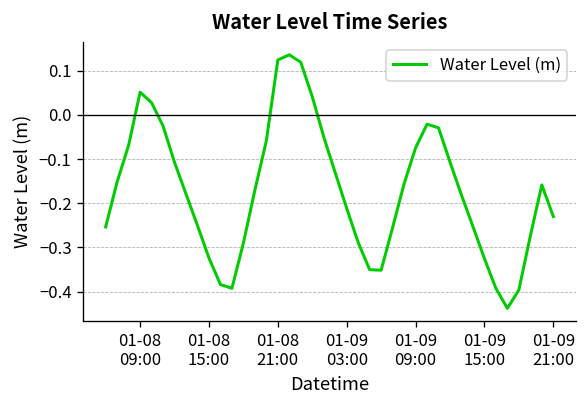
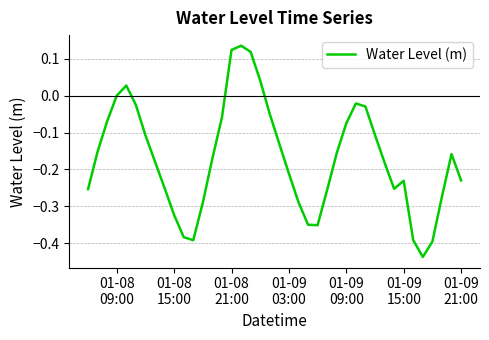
01-08 09:00: 0.05 -> 0.00
01-09 15:00: -0.33 -> -0.23
